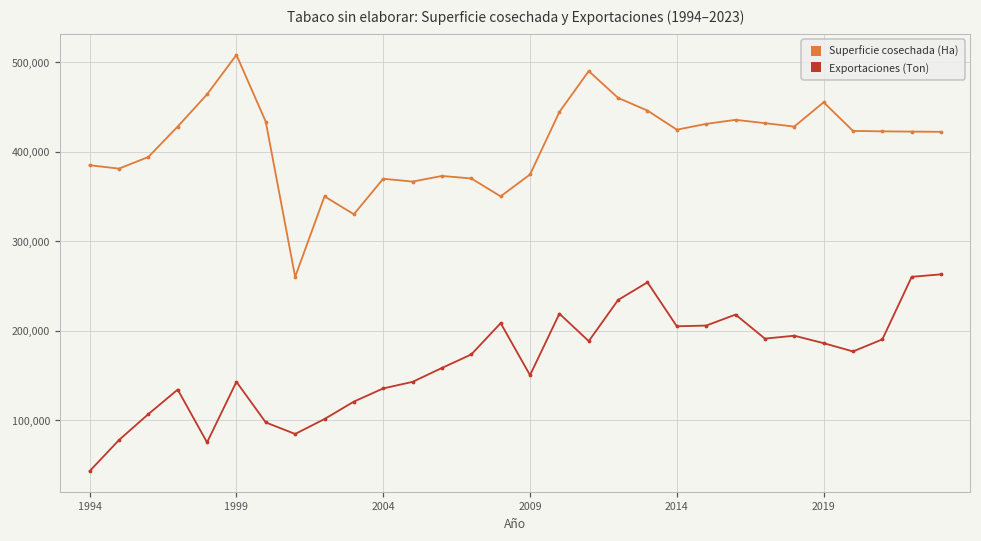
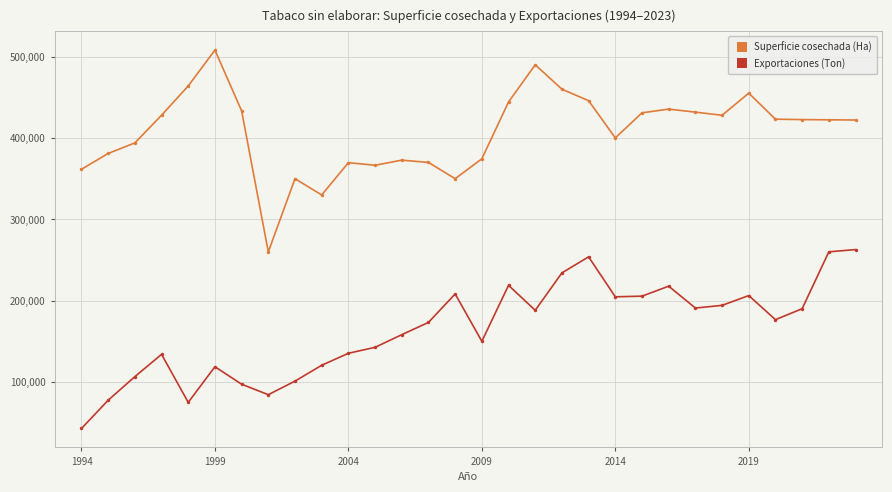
Superficie cosechada (Ha), 1994: 380,000 -> 360,000
Exportaciones (Ton), 1999: 140,000 -> 120,000
Superficie cosechada (Ha), 2014: 420,000 -> 400,000
Exportaciones (Ton), 2019: 190,000 -> 210,000
